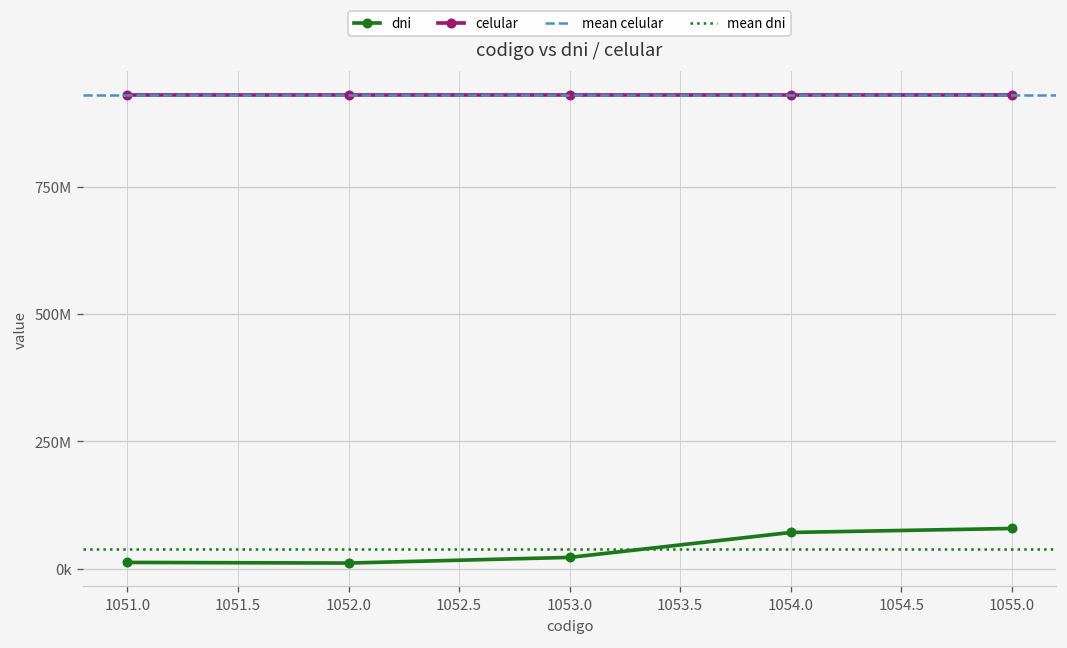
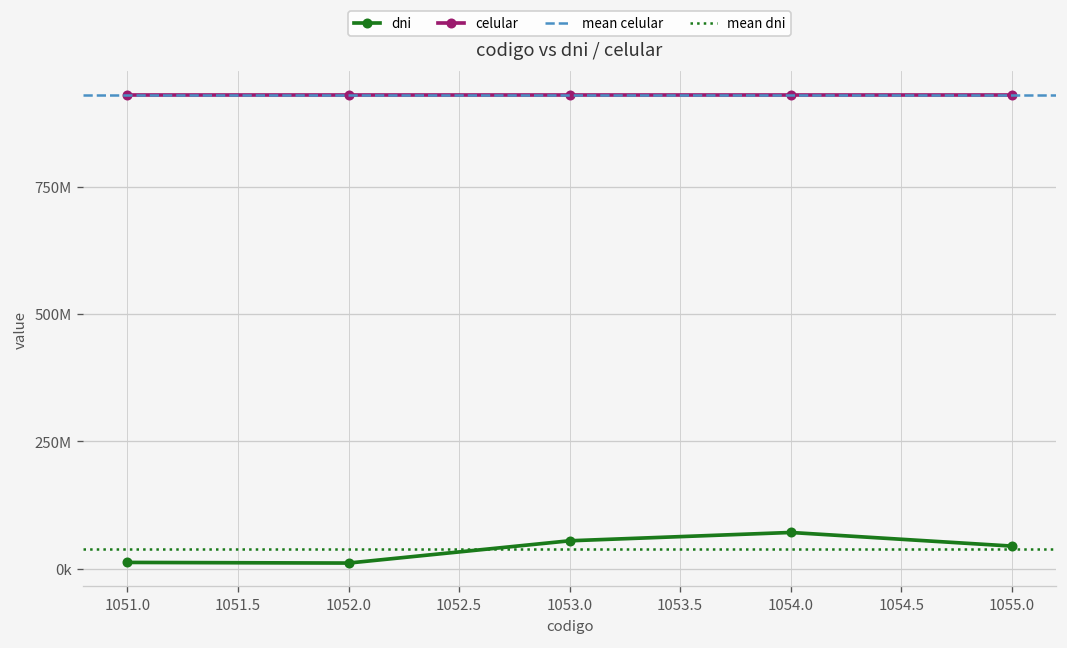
dni, 1053.0: 20000000 -> 50000000
dni, 1055.0: 80000000 -> 40000000
